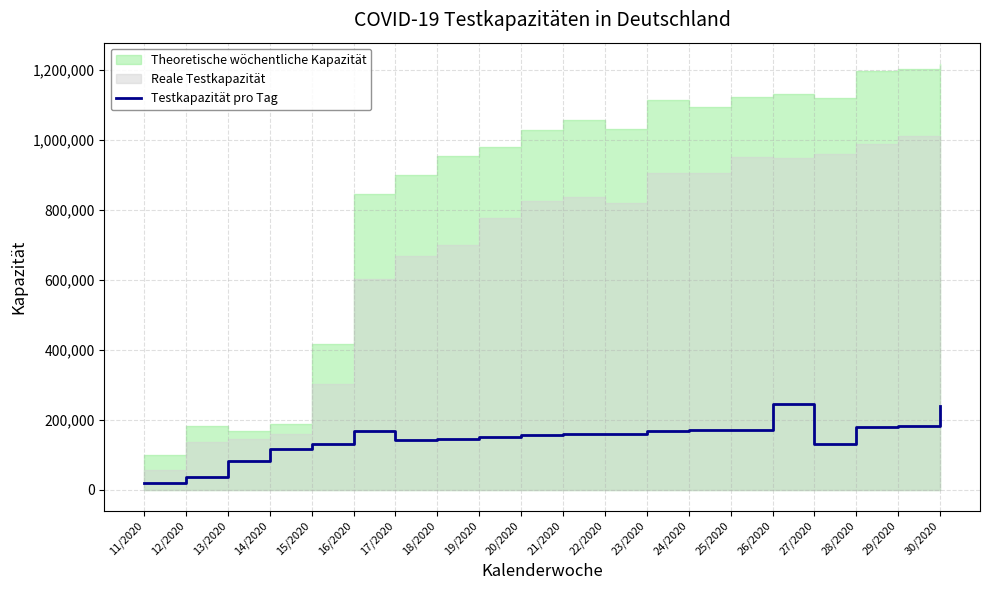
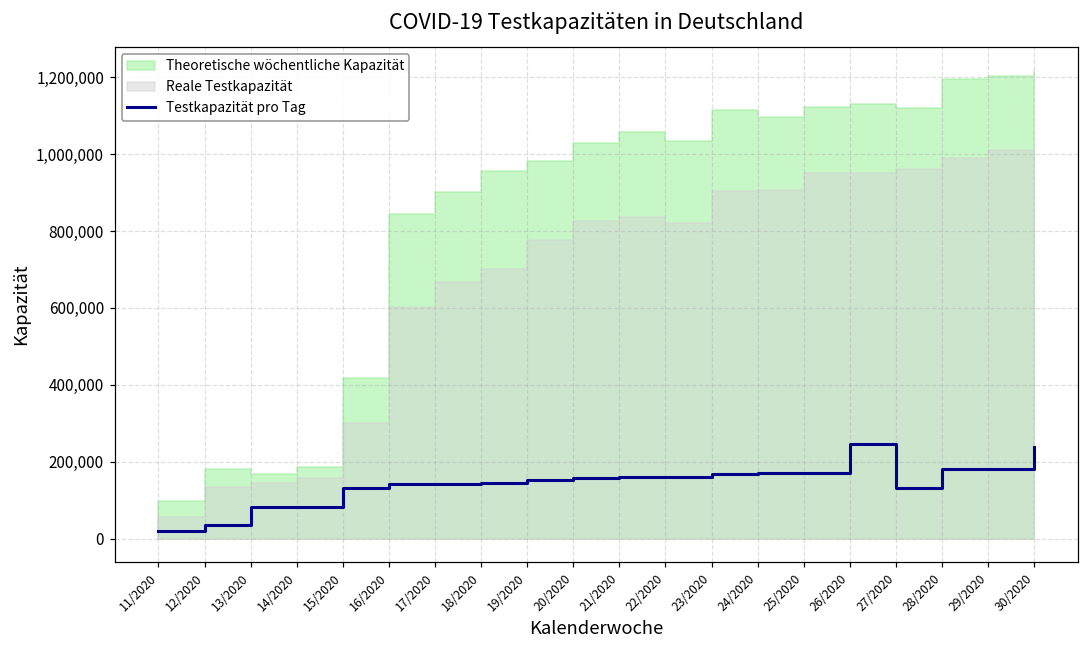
Testkapazität pro Tag, 14/2020: 120,000 -> 80,000
Testkapazität pro Tag, 16/2020: 170,000 -> 140,000
